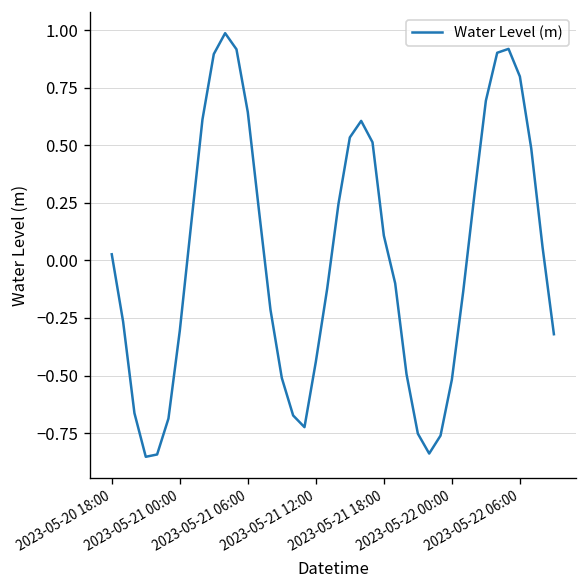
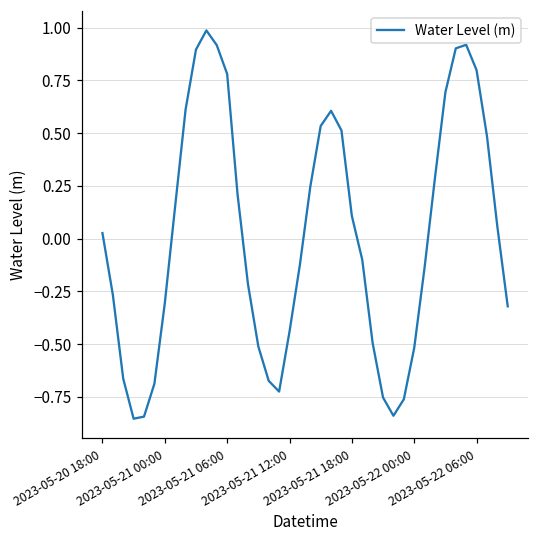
2023-05-21 06:00: 0.64 -> 0.78
